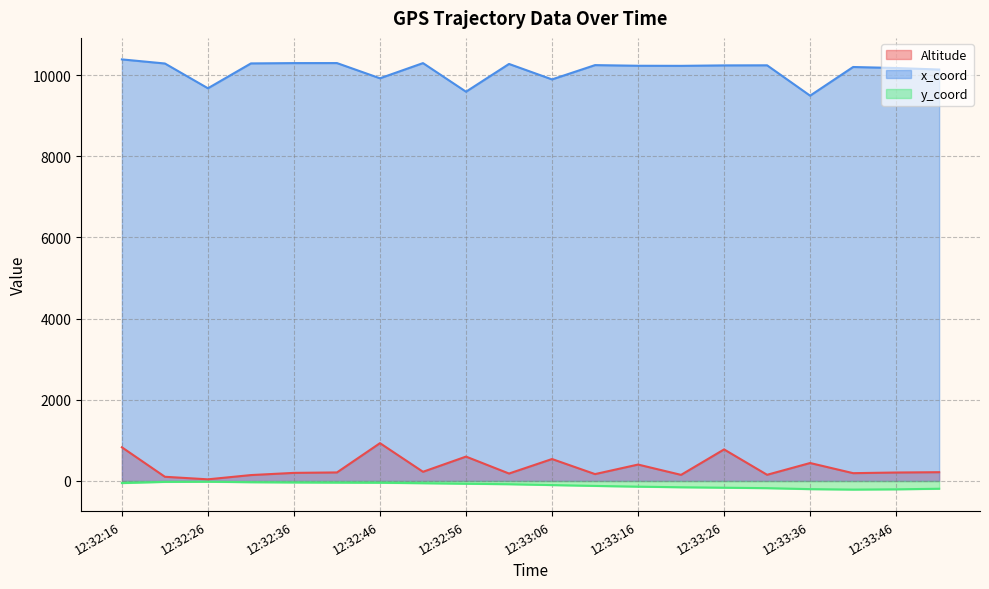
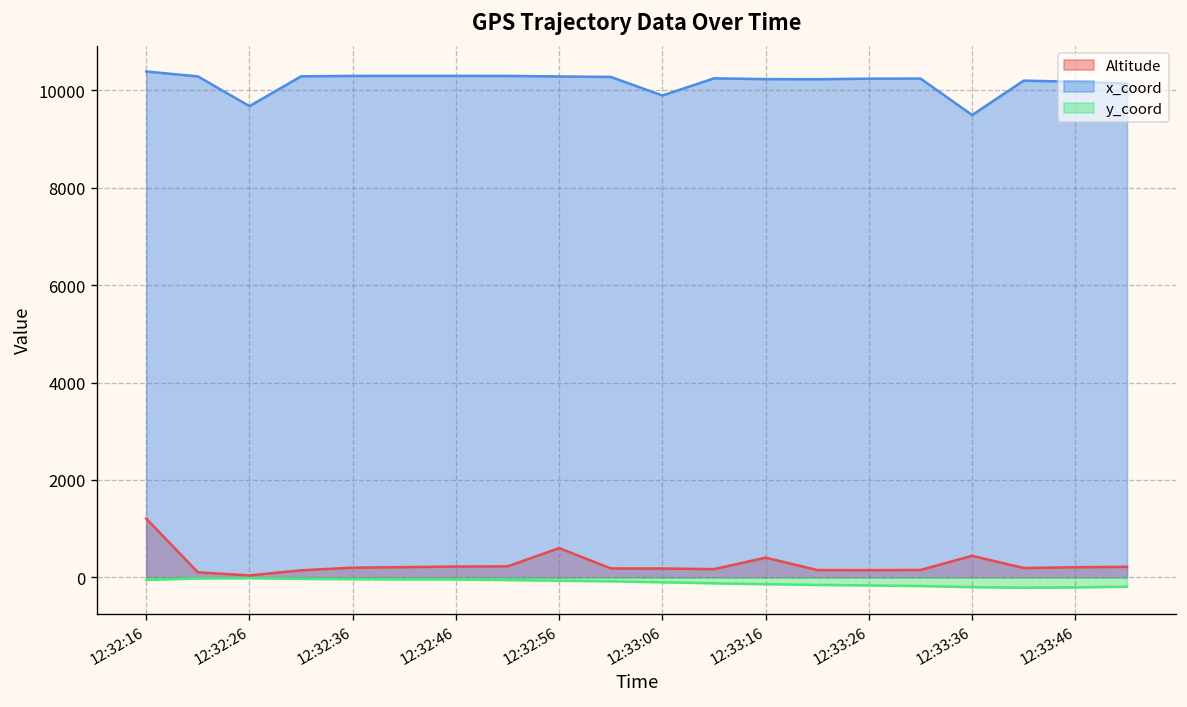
Altitude, 12:32:16: 800 -> 1200
Altitude, 12:32:46: 900 -> 200
x_coord, 12:32:46: 9900 -> 10300
x_coord, 12:32:56: 9600 -> 10300
Altitude, 12:33:06: 500 -> 200
Altitude, 12:33:26: 800 -> 100
